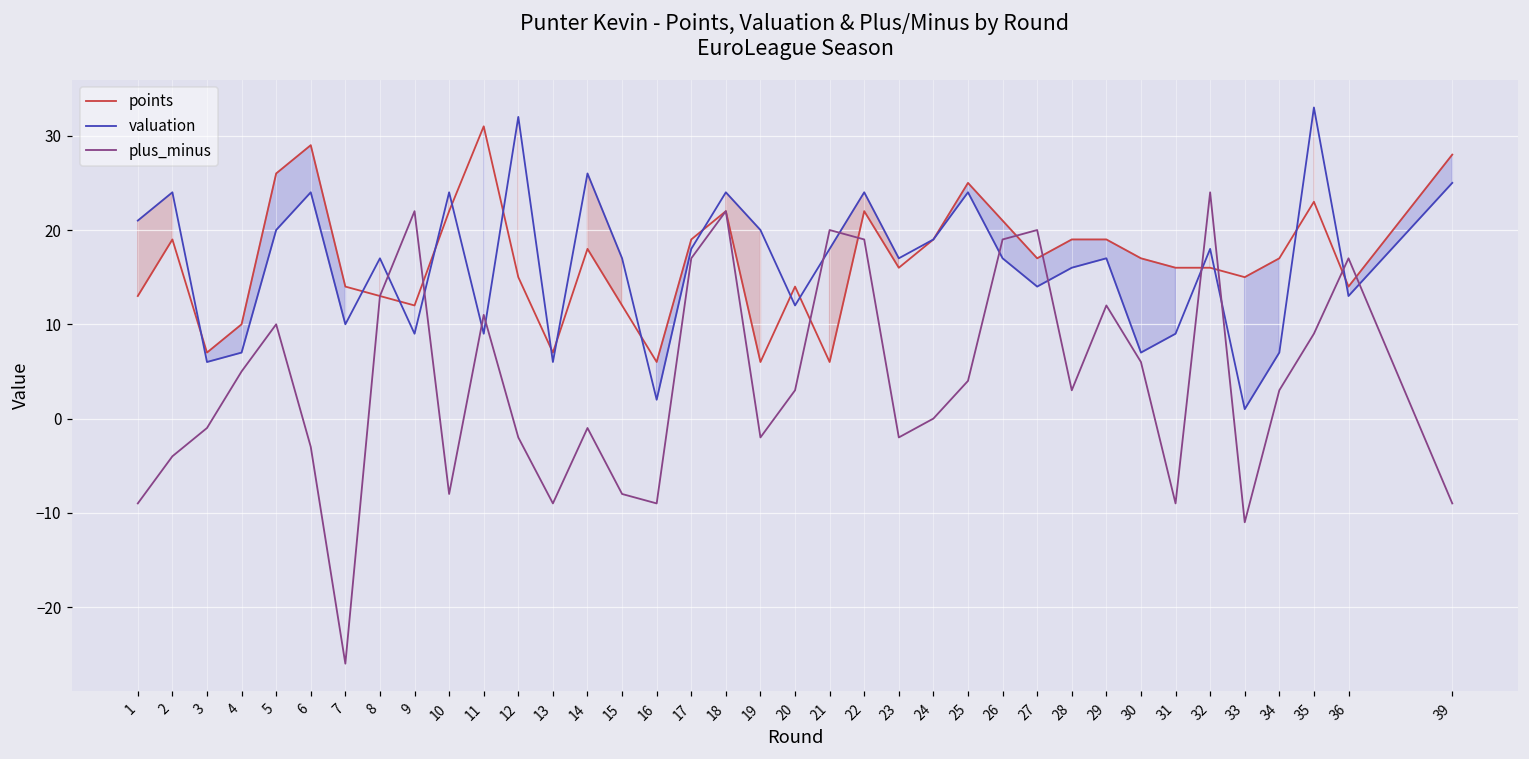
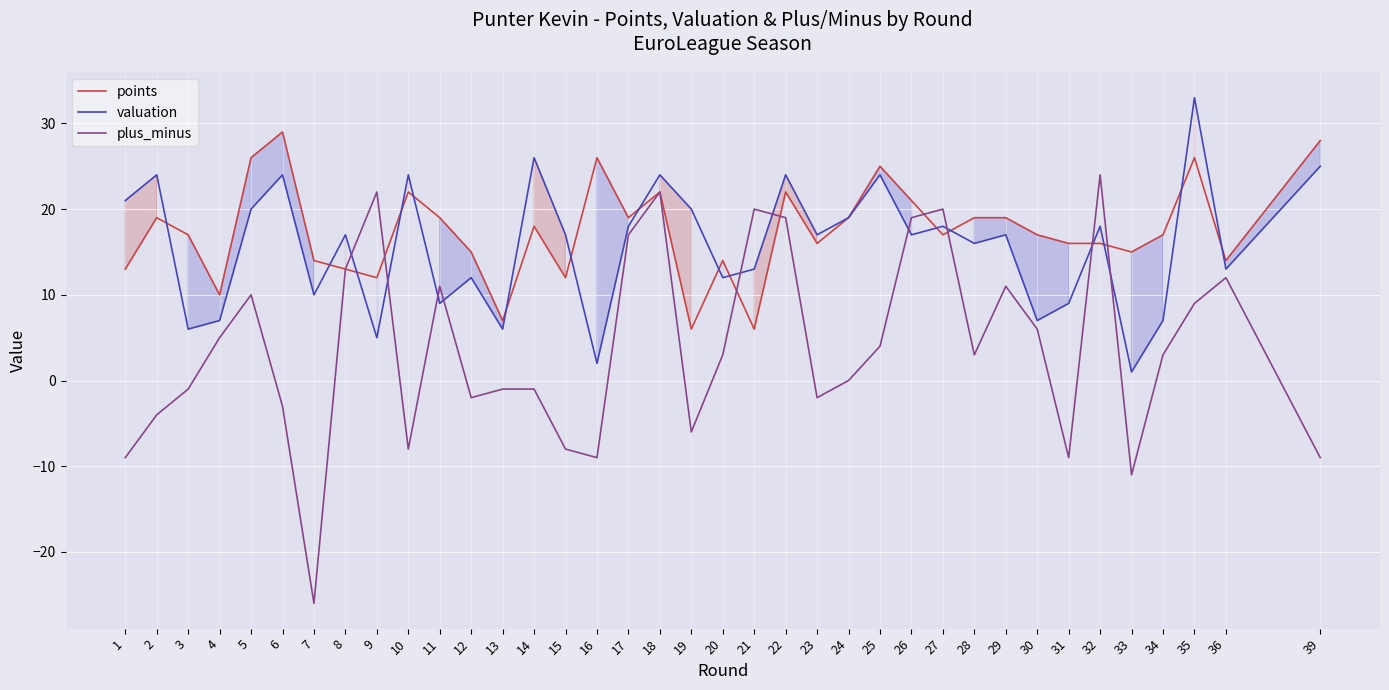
points, 3: 7 -> 17
valuation, 9: 9 -> 5
points, 11: 31 -> 19
valuation, 12: 32 -> 12
plus_minus, 13: -9 -> -1
points, 16: 6 -> 26
plus_minus, 19: -2 -> -6
valuation, 21: 18 -> 13
valuation, 27: 14 -> 18
plus_minus, 29: 12 -> 11
points, 35: 23 -> 26
plus_minus, 36: 17 -> 12
